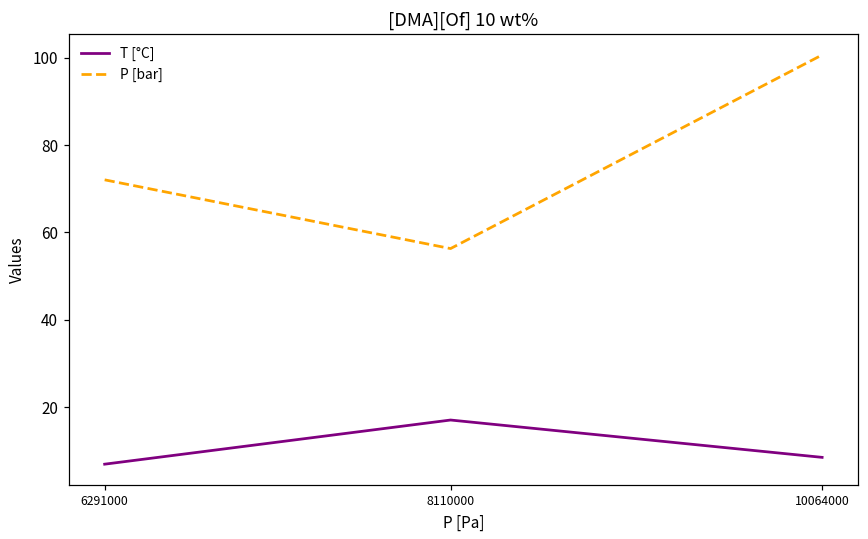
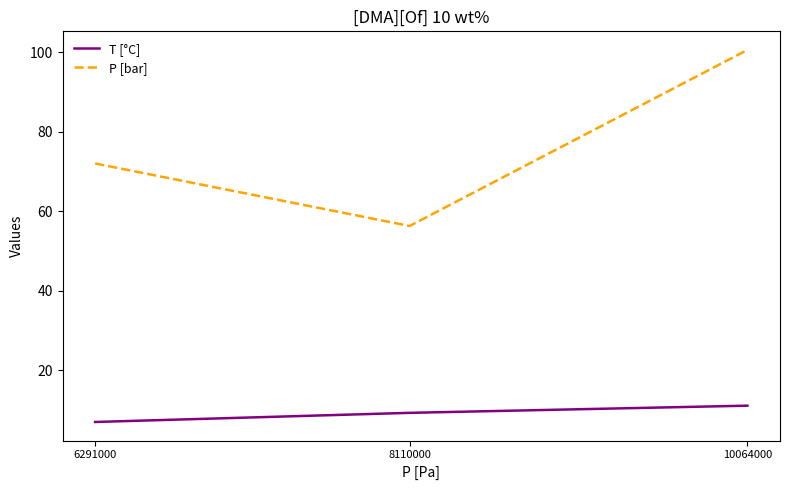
T [°C], 8110000: 17 -> 9
T [°C], 10064000: 8 -> 11
